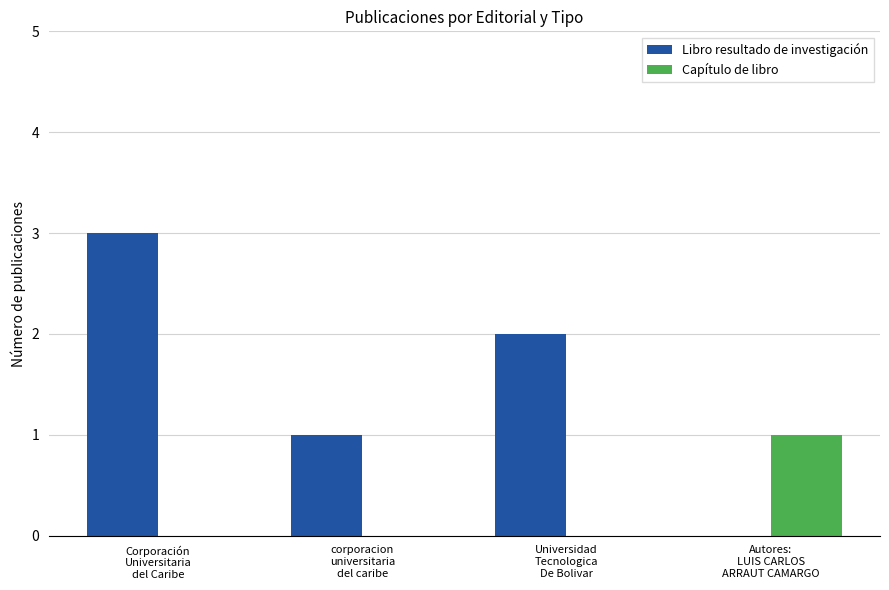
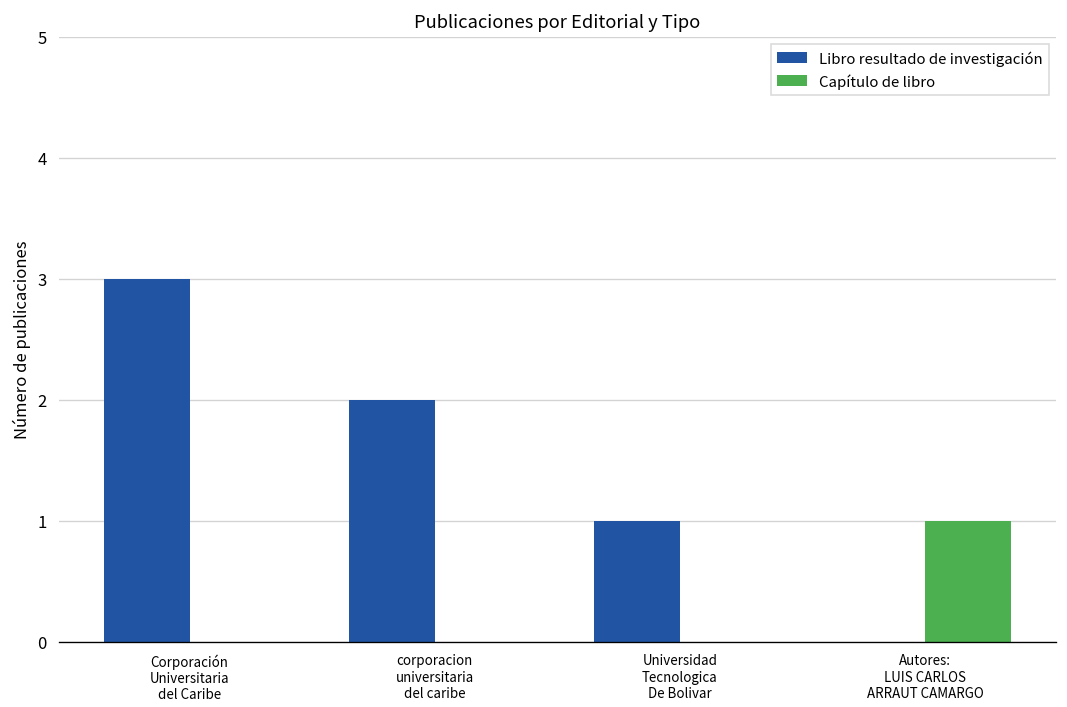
Libro resultado de investigación, corporacion universitaria del caribe: 1 -> 2
Libro resultado de investigación, Universidad Tecnologica De Bolivar: 2 -> 1
